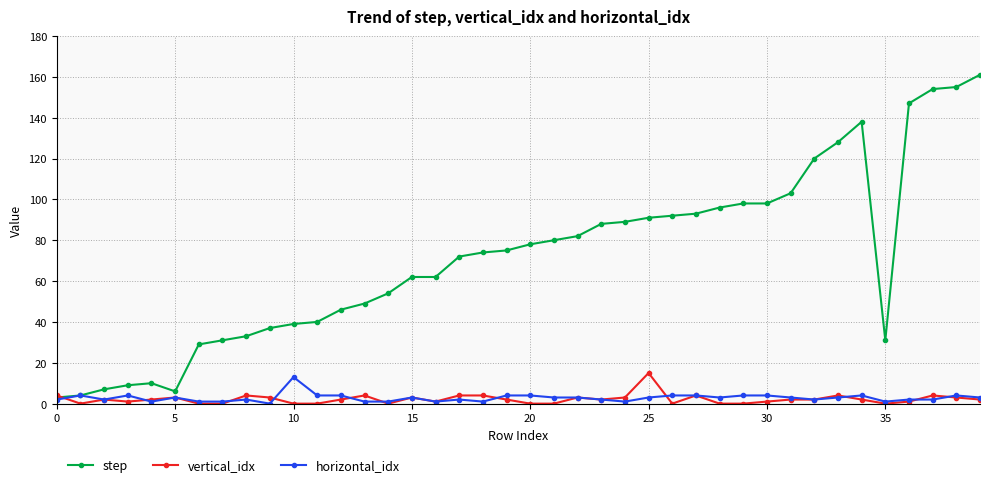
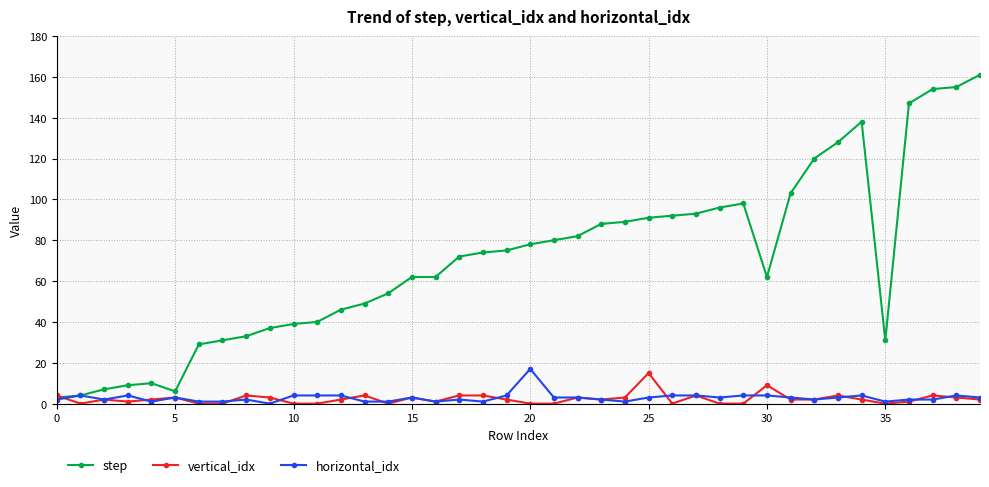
horizontal_idx, 10: 13 -> 4
horizontal_idx, 20: 4 -> 17
step, 30: 98 -> 62
vertical_idx, 30: 1 -> 9
